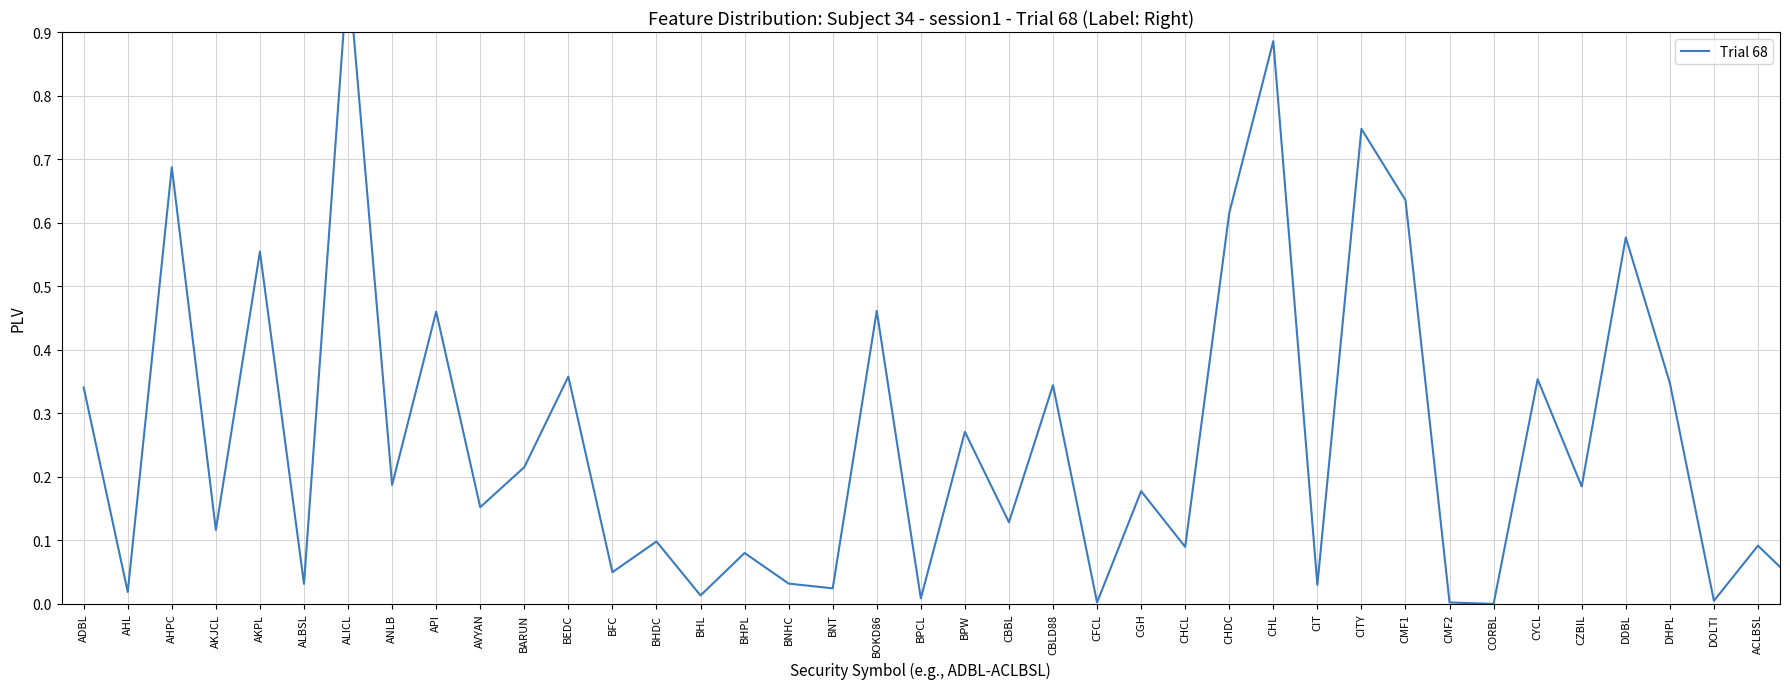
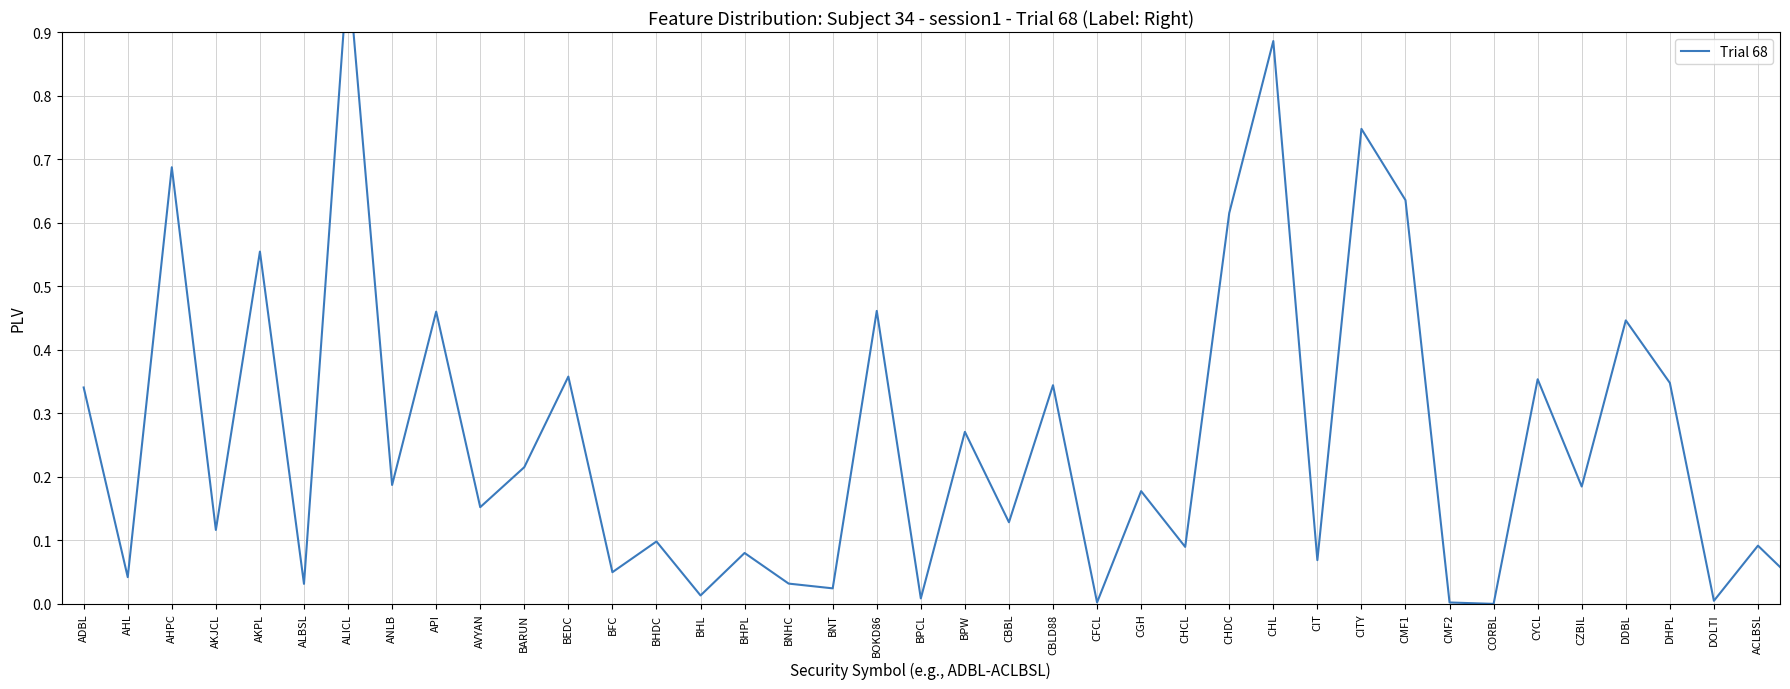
AHL: 0.02 -> 0.04
CIT: 0.03 -> 0.07
DDBL: 0.58 -> 0.45
